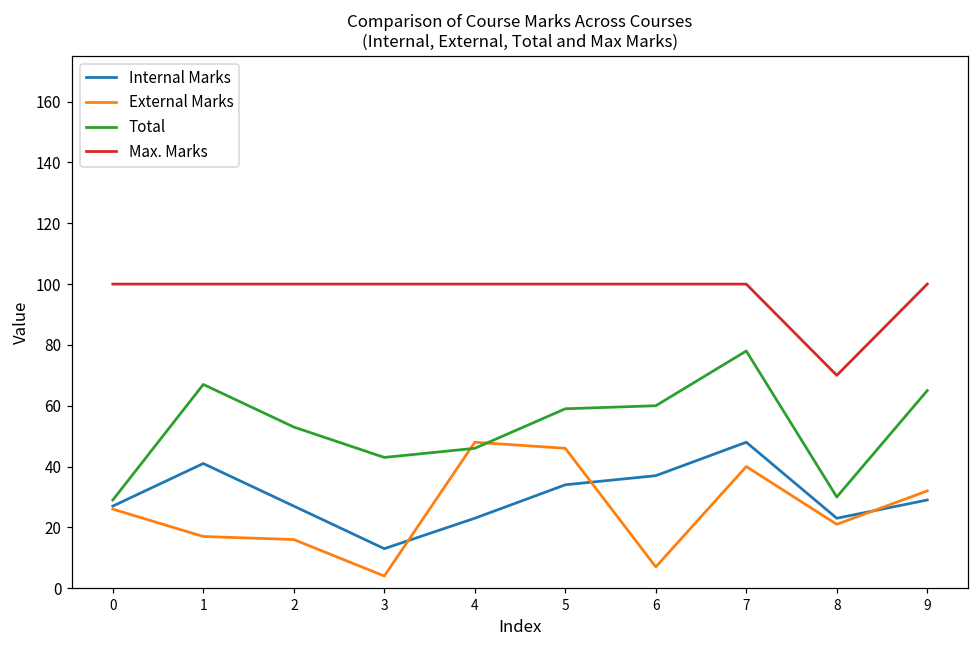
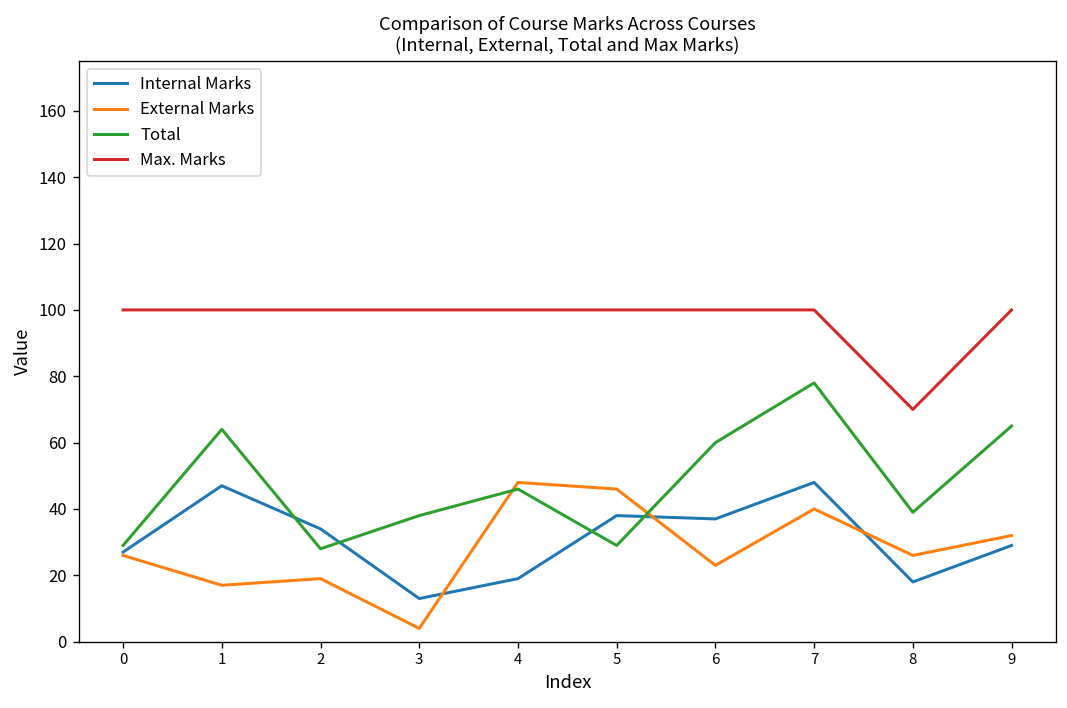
Internal Marks, 1: 41 -> 47
Total, 1: 67 -> 64
Internal Marks, 2: 27 -> 34
External Marks, 2: 16 -> 19
Total, 2: 53 -> 28
Total, 3: 43 -> 38
Internal Marks, 4: 23 -> 19
Internal Marks, 5: 34 -> 38
Total, 5: 59 -> 29
External Marks, 6: 7 -> 23
Internal Marks, 8: 23 -> 18
External Marks, 8: 21 -> 26
Total, 8: 30 -> 39
